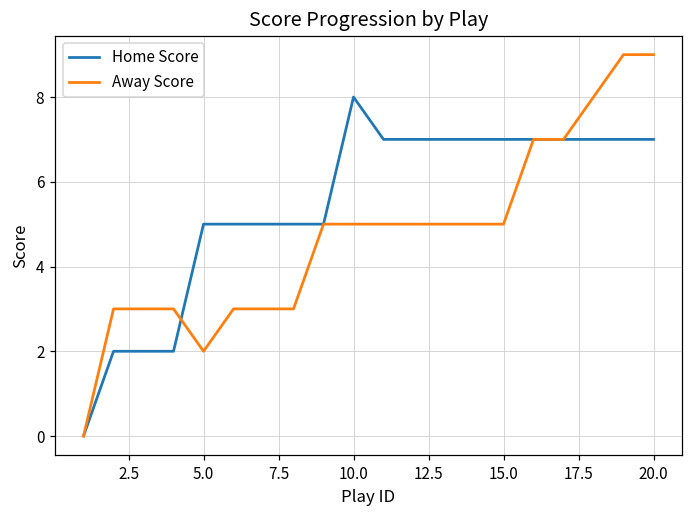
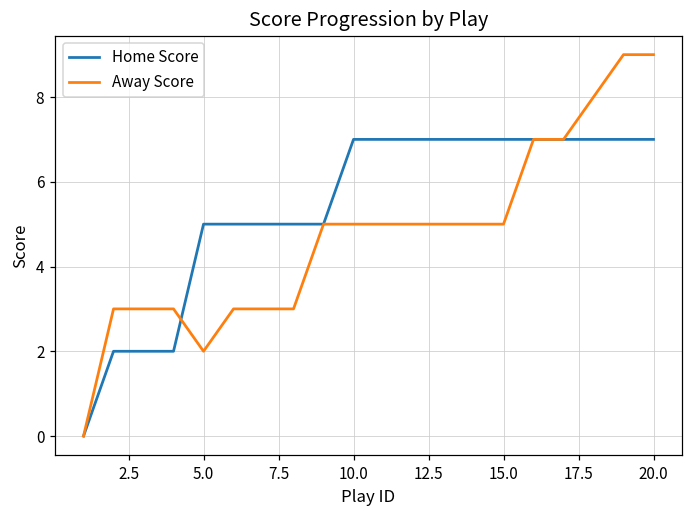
Home Score, 10.0: 8 -> 7
